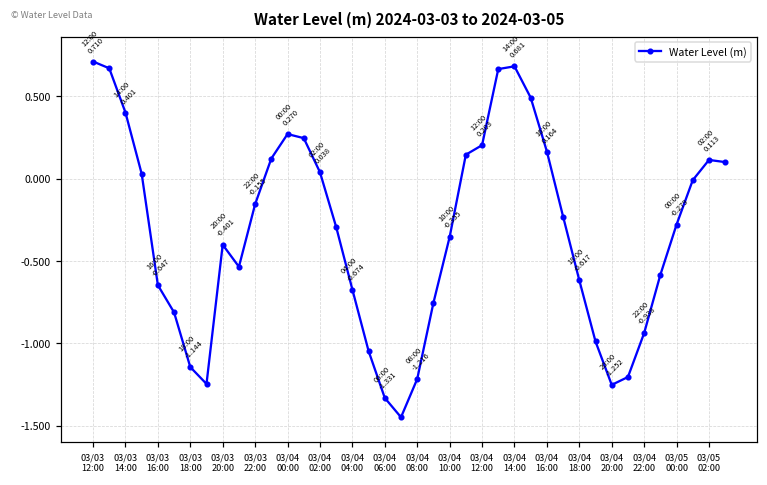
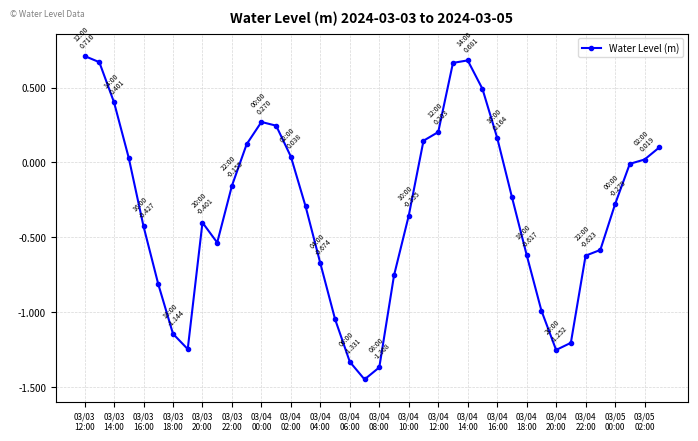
03/03 16:00: -0.647 -> -0.427
03/04 08:00: -1.216 -> -1.368
03/04 22:00: -0.938 -> -0.623
03/05 02:00: 0.113 -> 0.019
